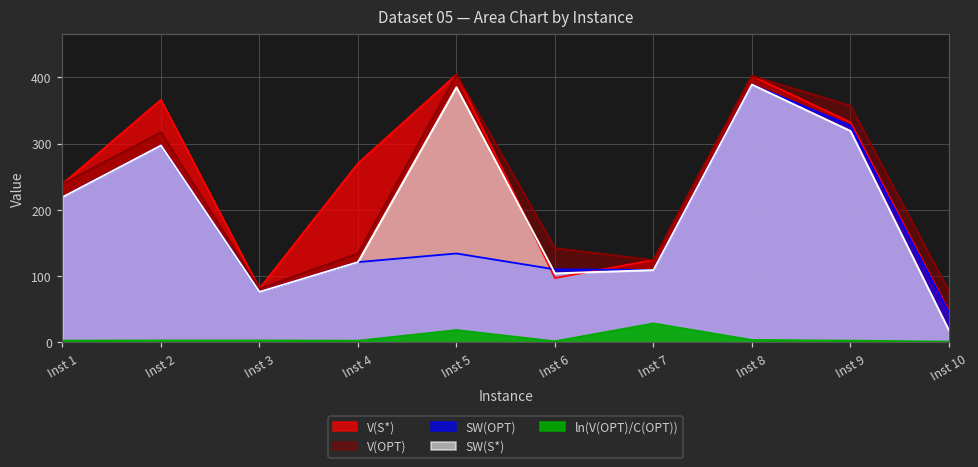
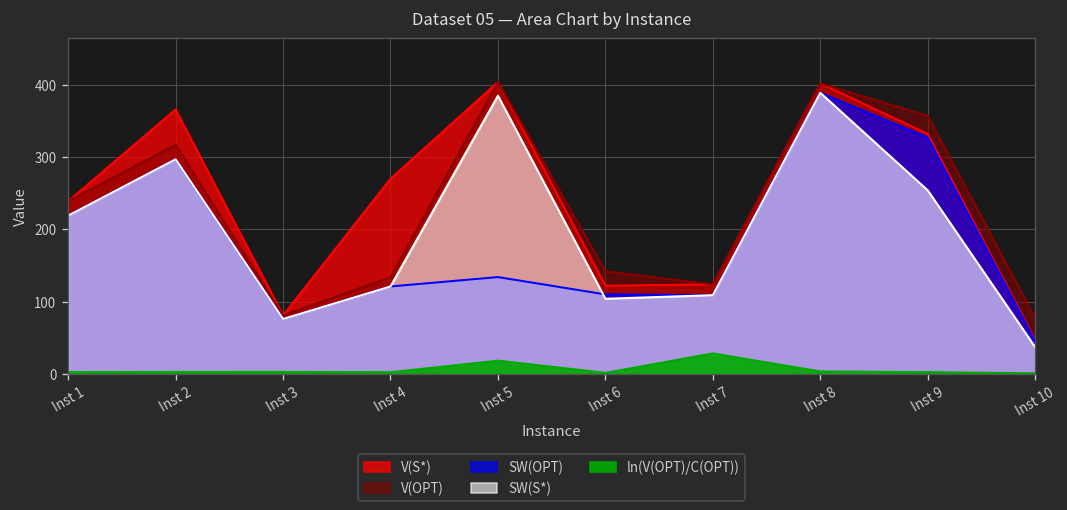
V(S*), Inst 6: 100 -> 120
SW(S*), Inst 9: 320 -> 250
SW(S*), Inst 10: 20 -> 40
